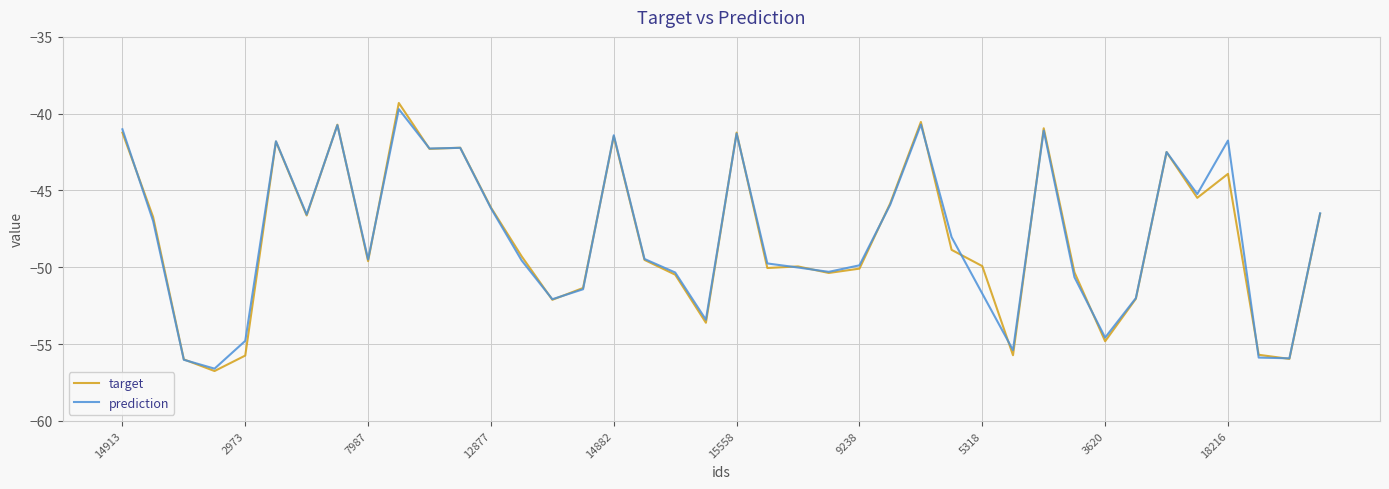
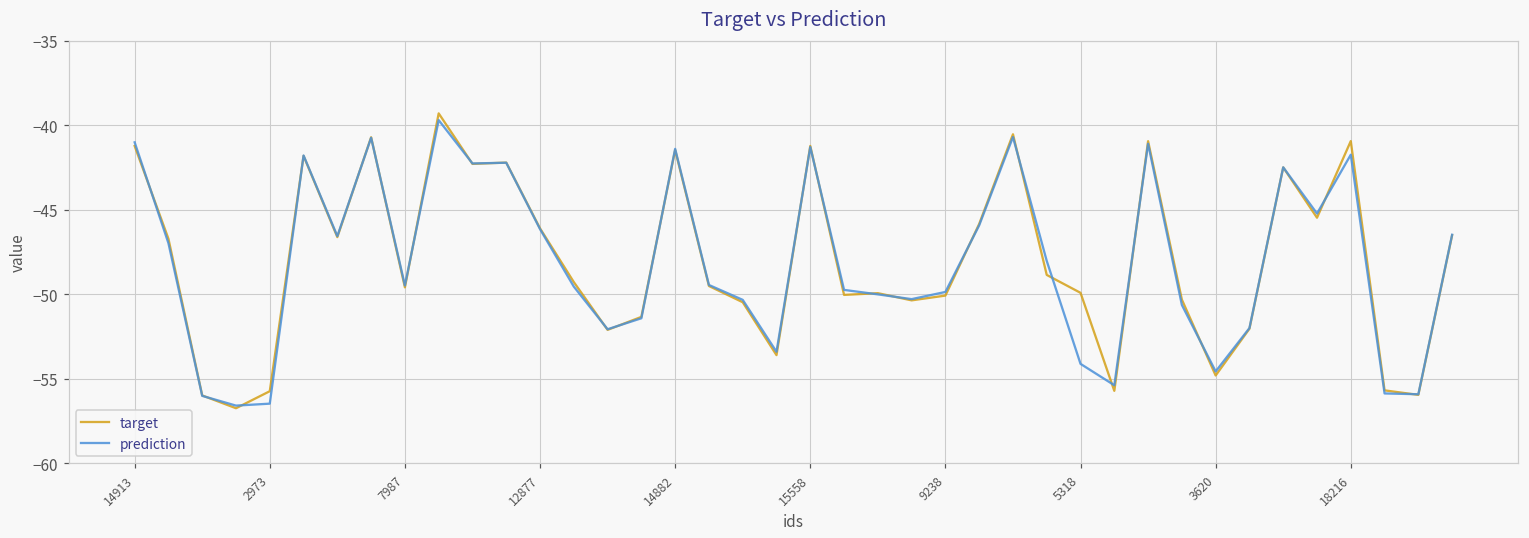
prediction, 2973: -54.8 -> -56.5
prediction, 5318: -51.7 -> -54.1
target, 18216: -43.9 -> -40.9
